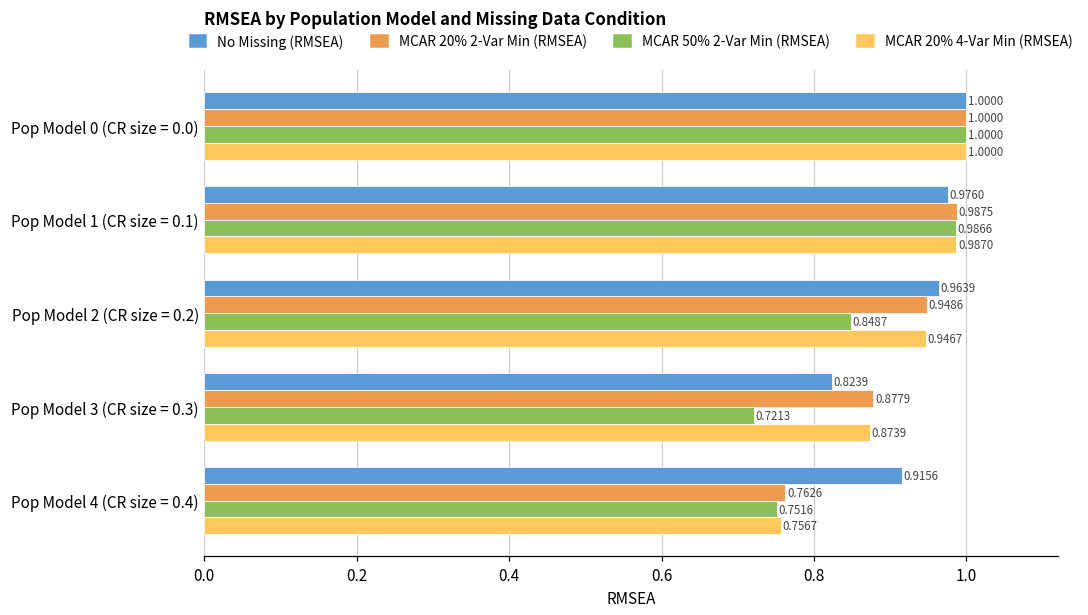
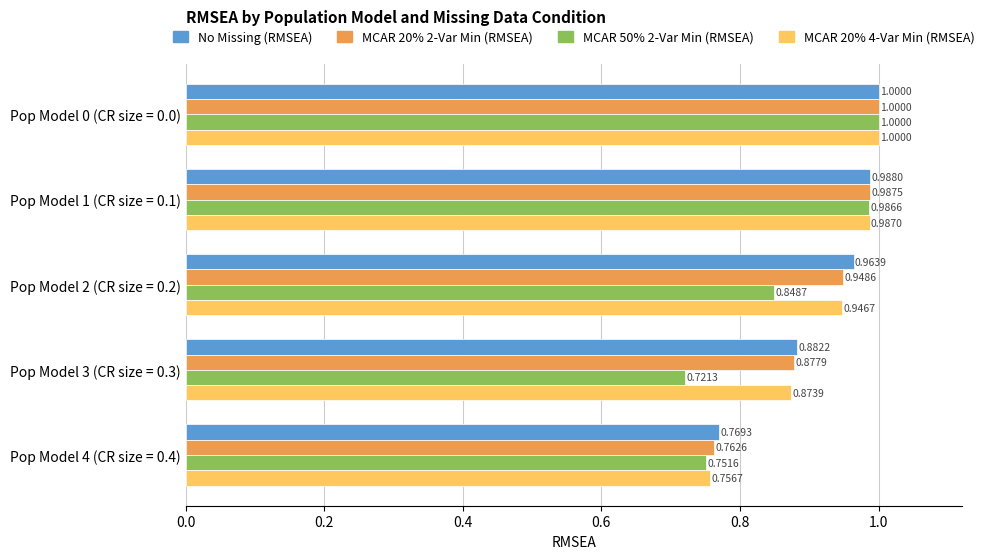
No Missing (RMSEA), Pop Model 1 (CR size = 0.1): 0.9760 -> 0.9880
No Missing (RMSEA), Pop Model 3 (CR size = 0.3): 0.8239 -> 0.8822
No Missing (RMSEA), Pop Model 4 (CR size = 0.4): 0.9156 -> 0.7693
